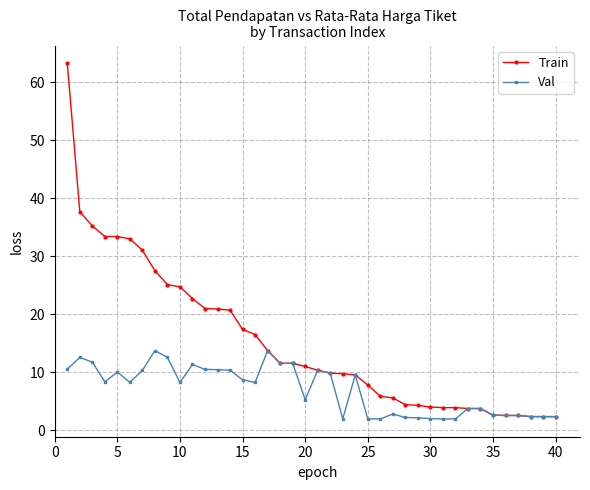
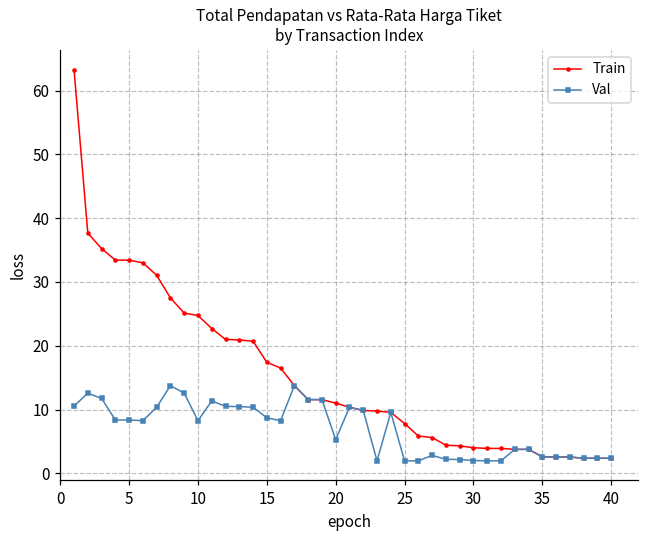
Val, 5: 10 -> 8
